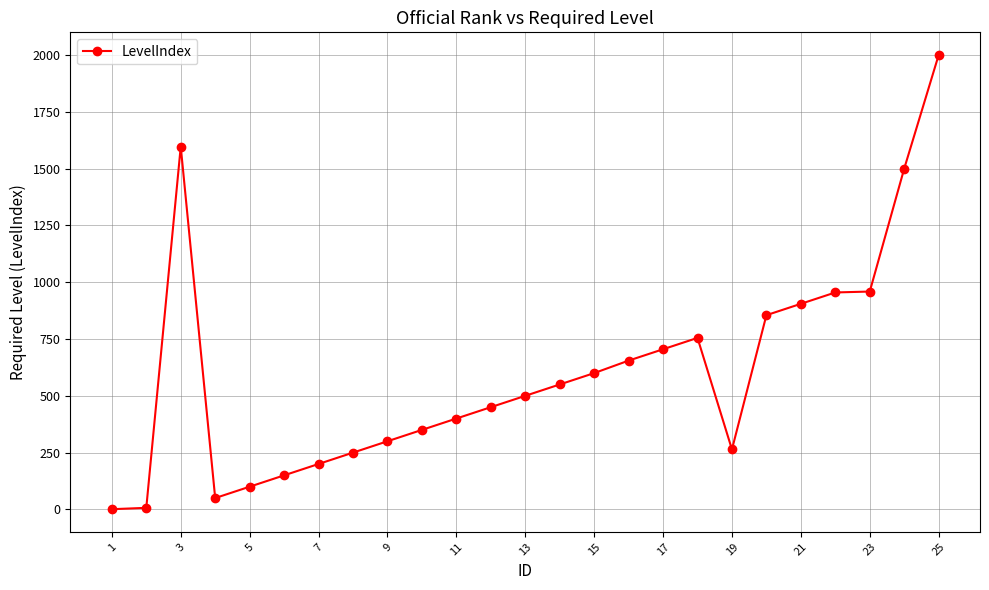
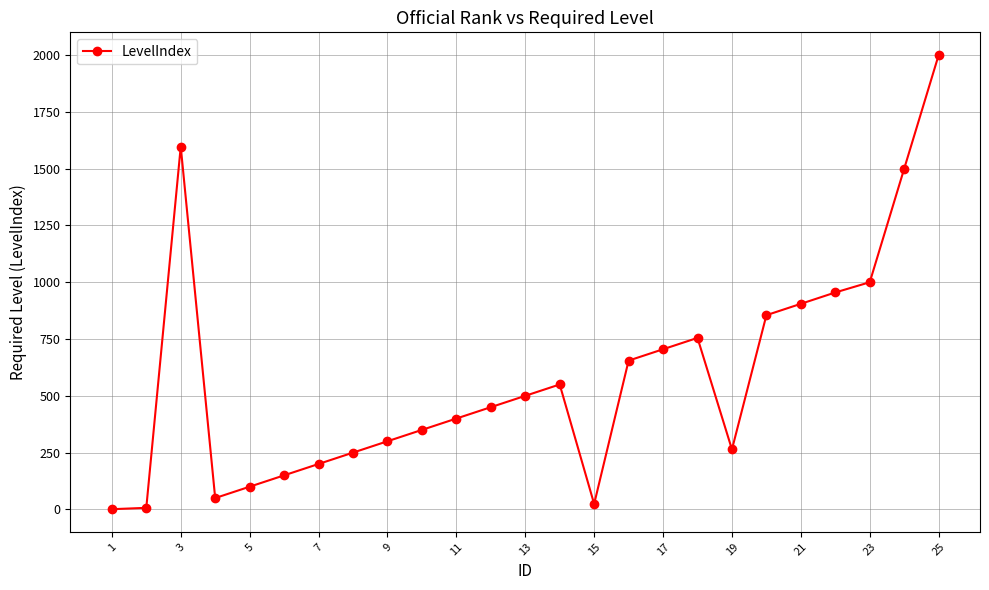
15: 600 -> 20
23: 960 -> 1000
